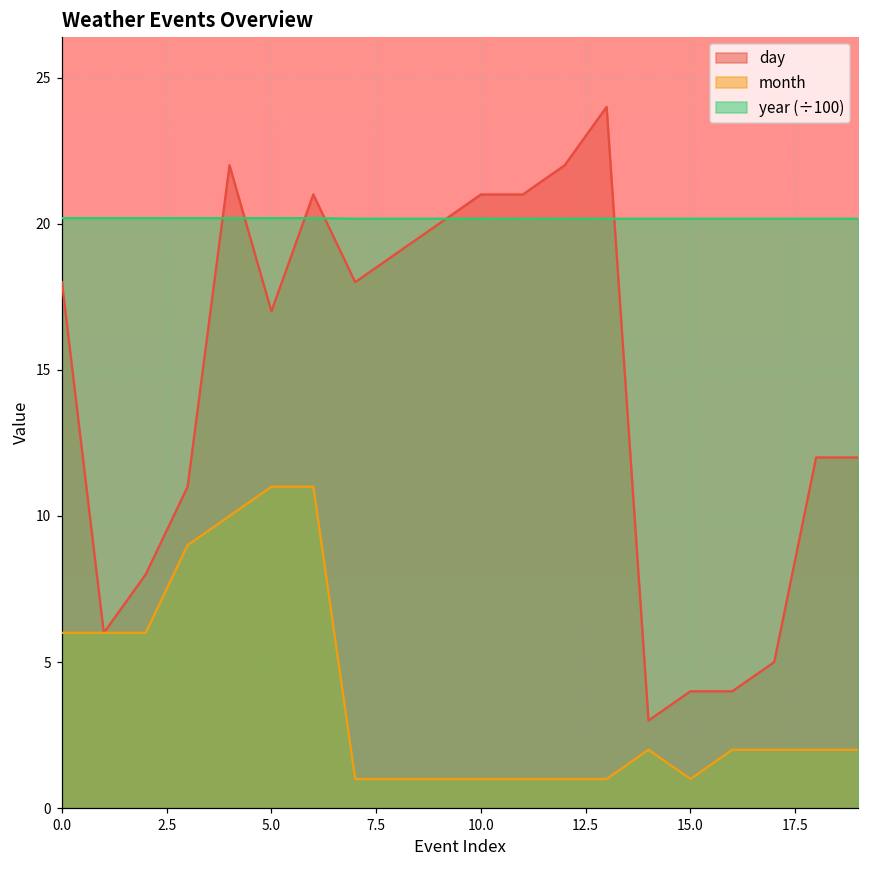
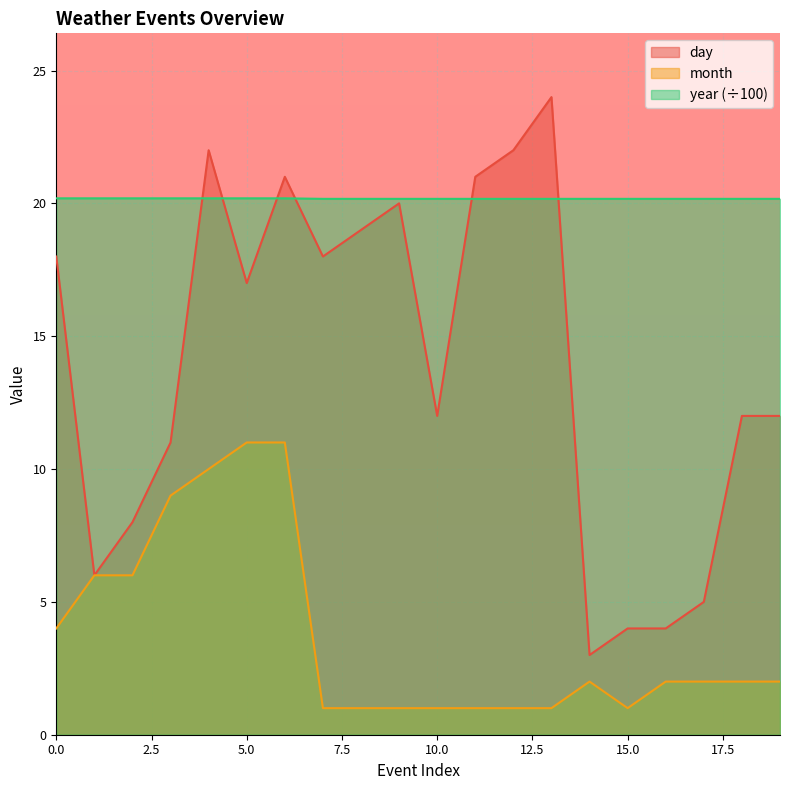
month, 0.0: 6 -> 4
day, 10.0: 21 -> 12
